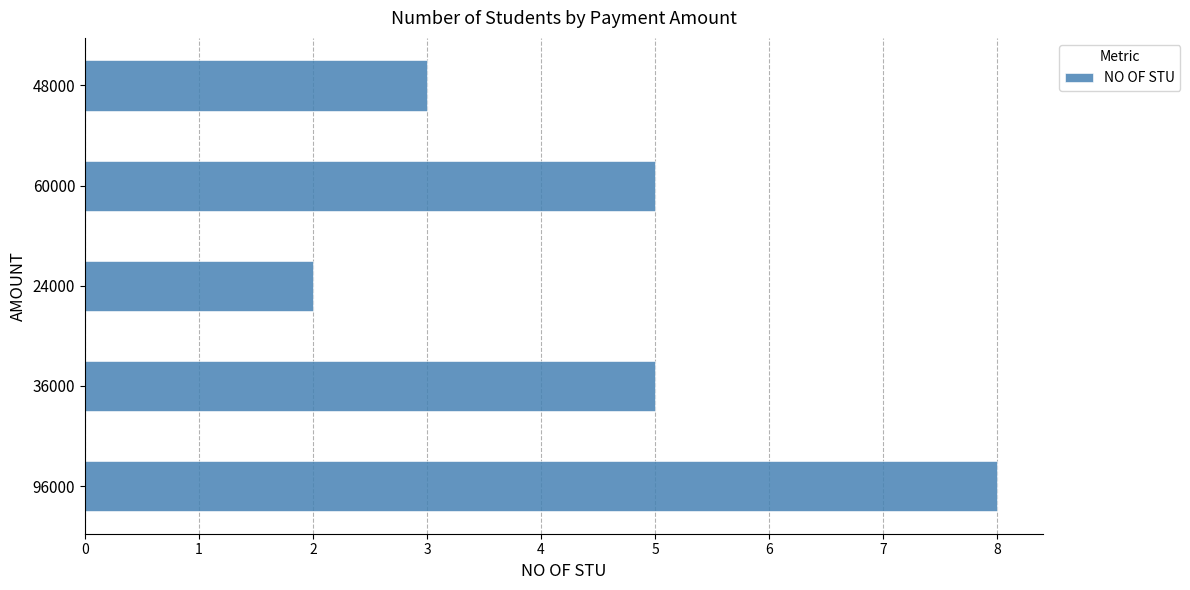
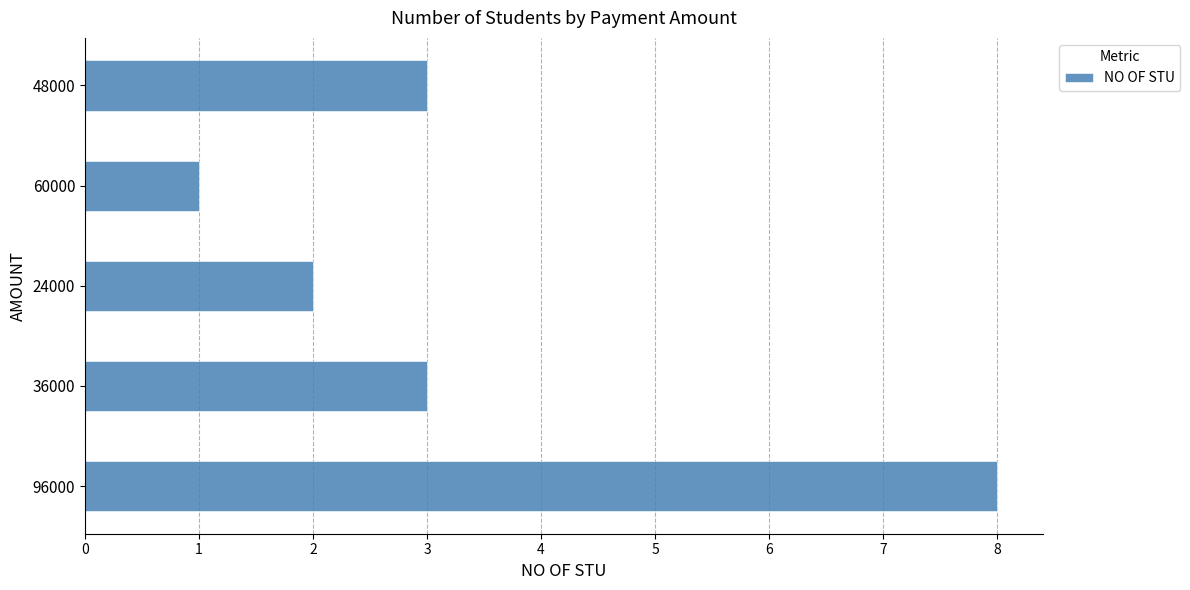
60000: 5 -> 1
36000: 5 -> 3
